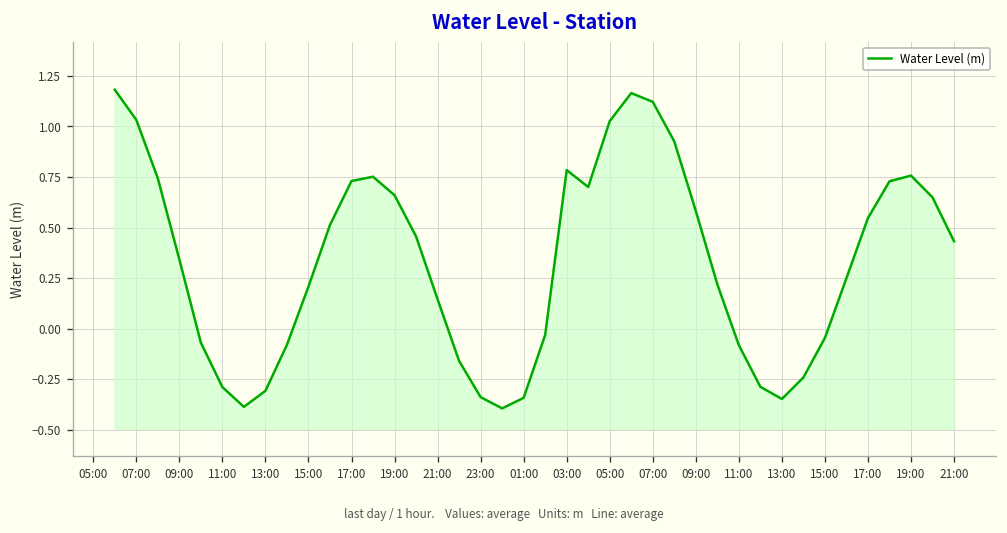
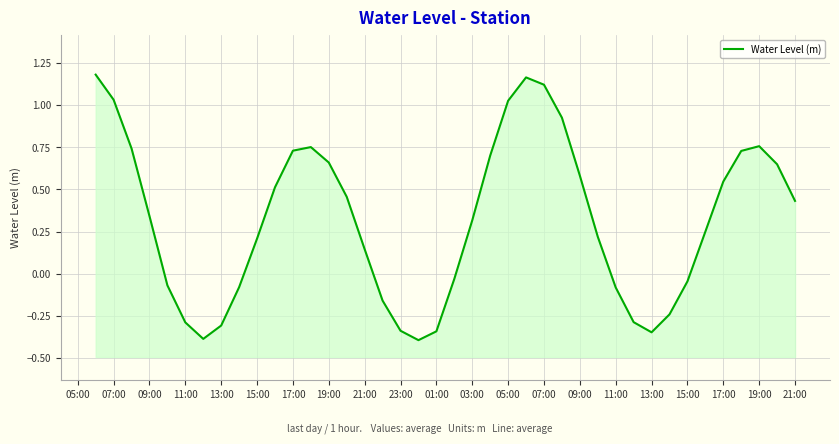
03:00: 0.78 -> 0.32
